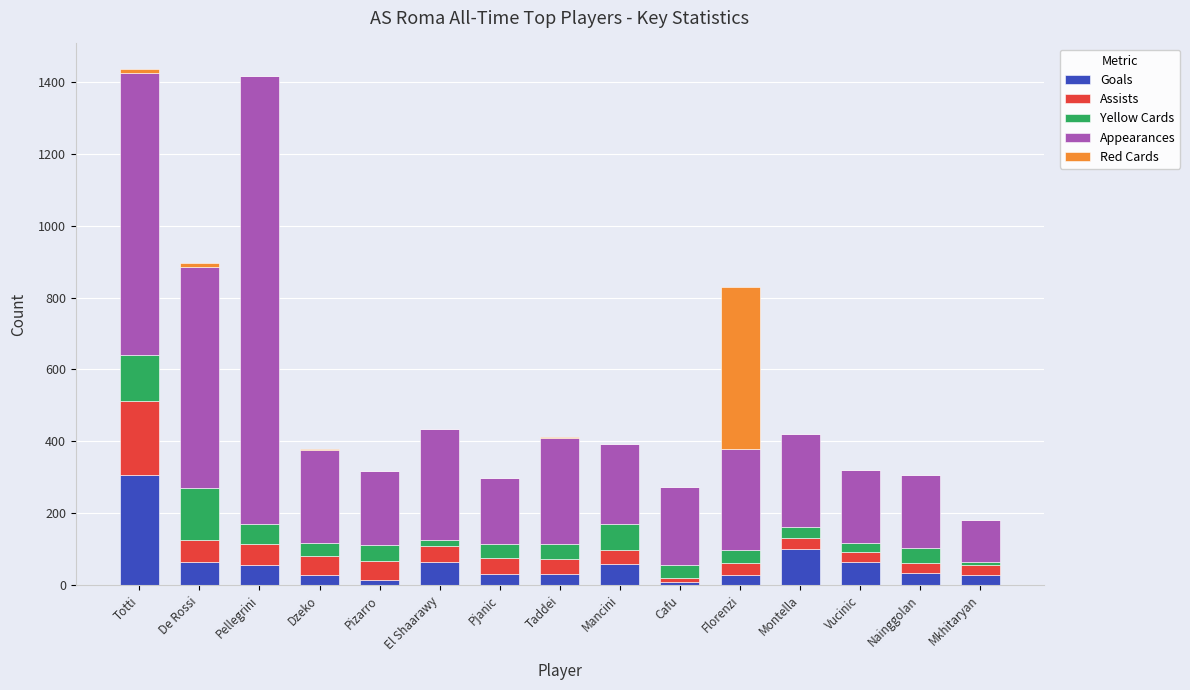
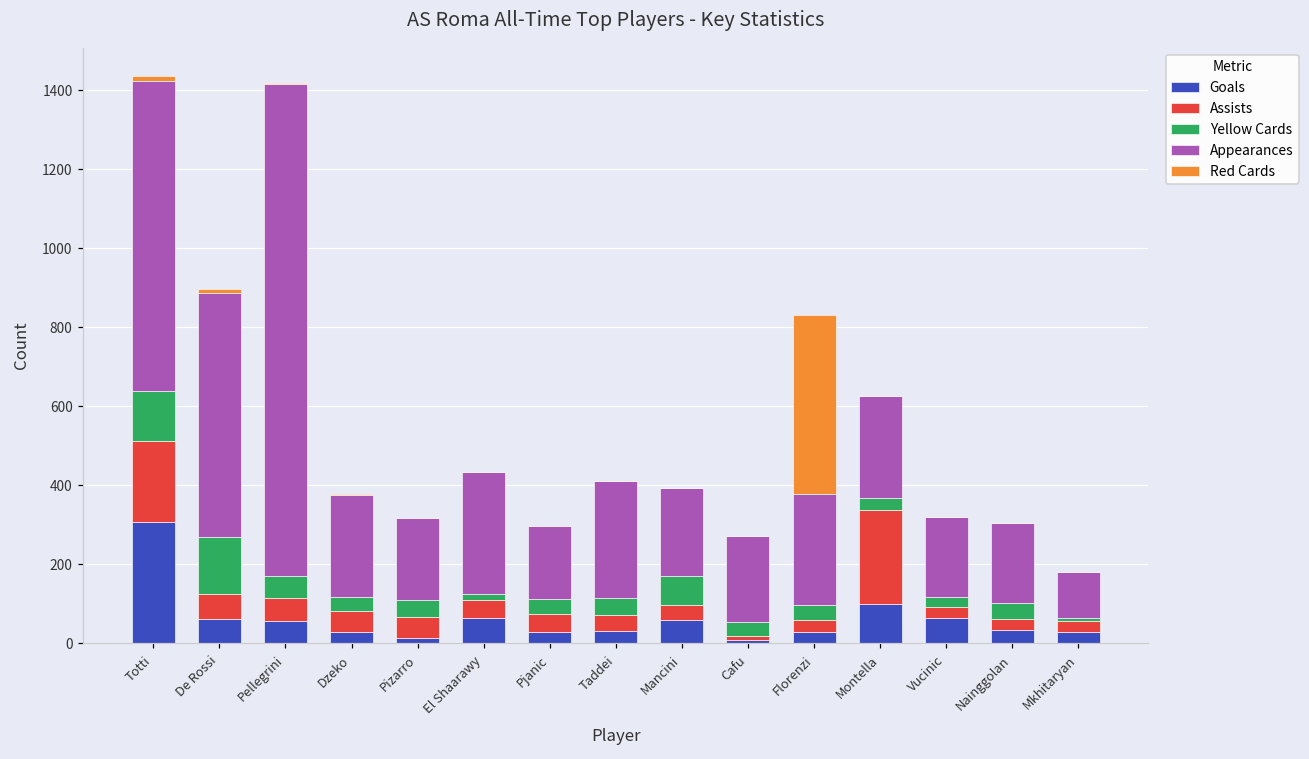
Assists, Montella: 30 -> 240
